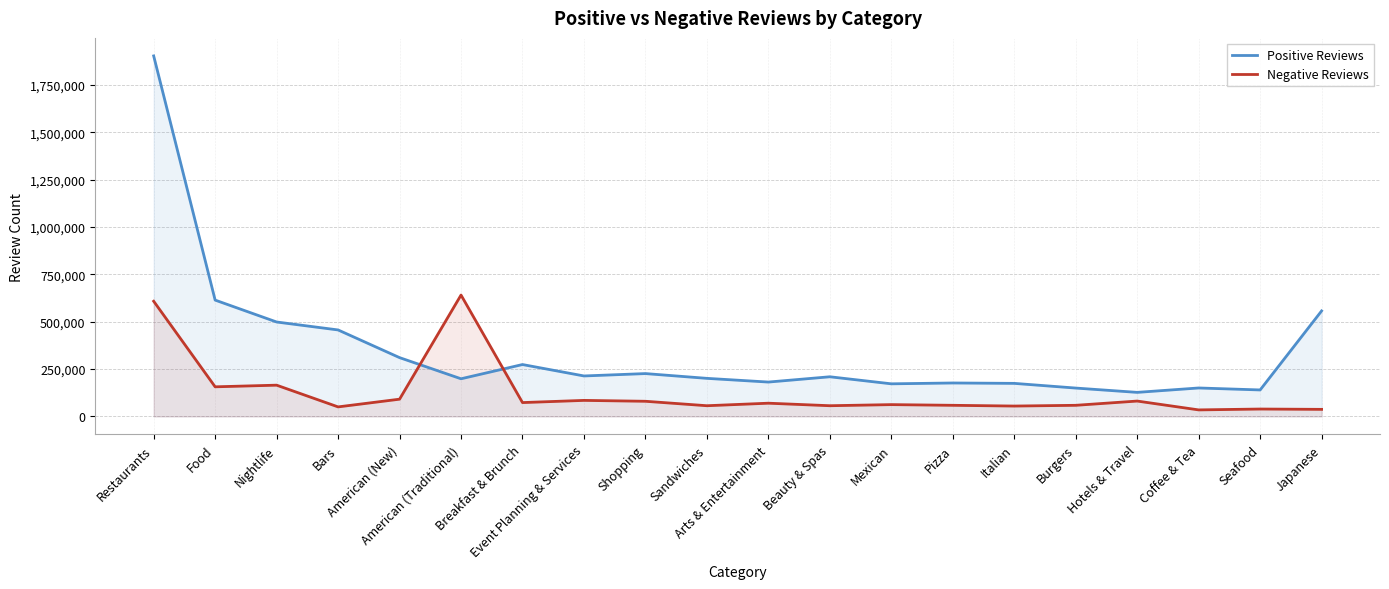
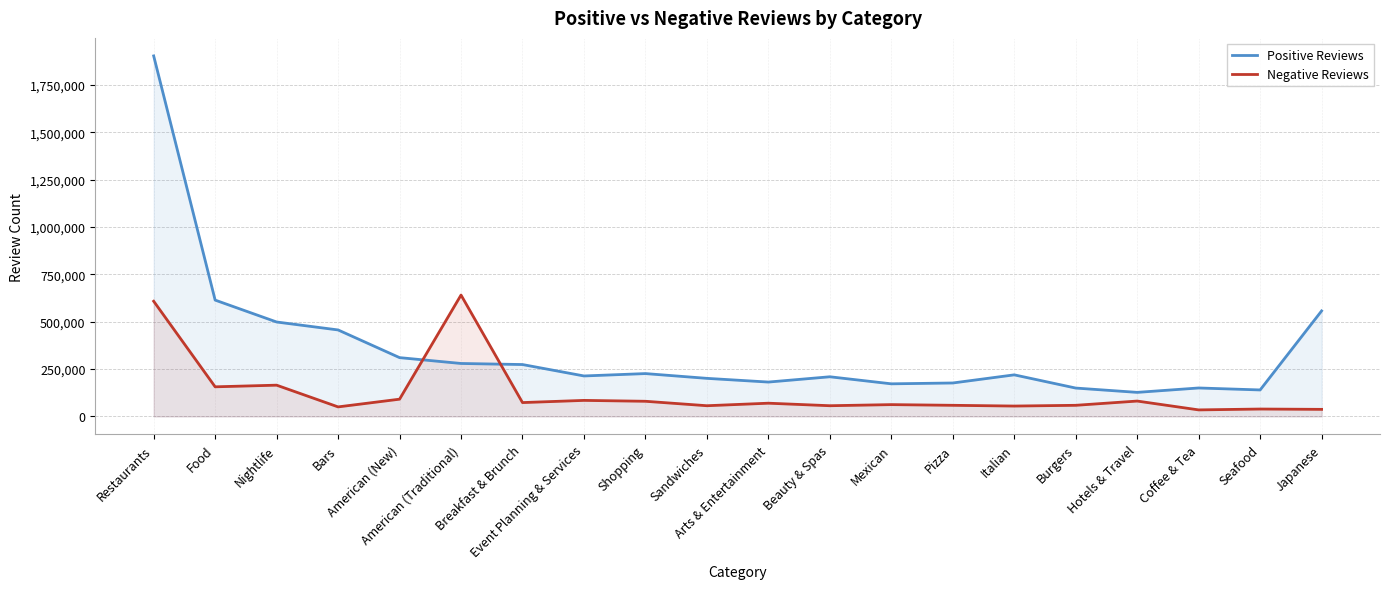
Positive Reviews, American (Traditional): 200,000 -> 280,000
Positive Reviews, Italian: 170,000 -> 220,000
